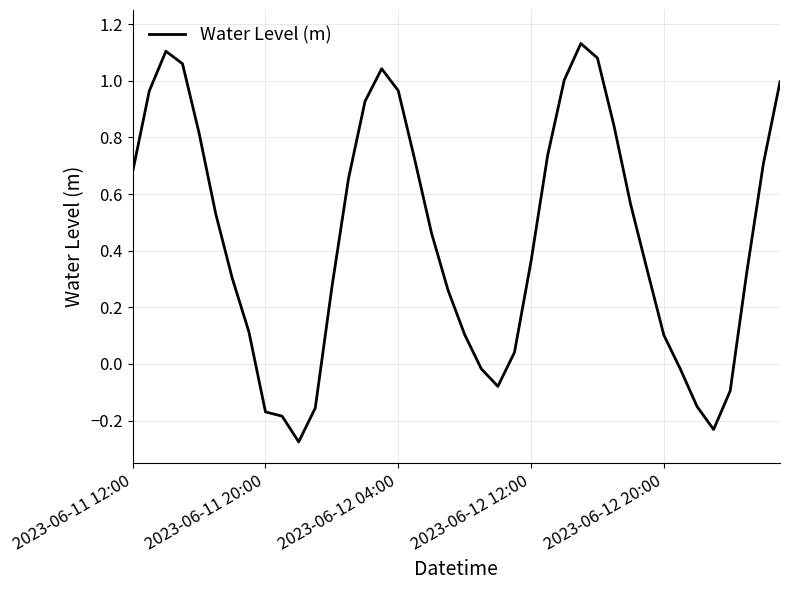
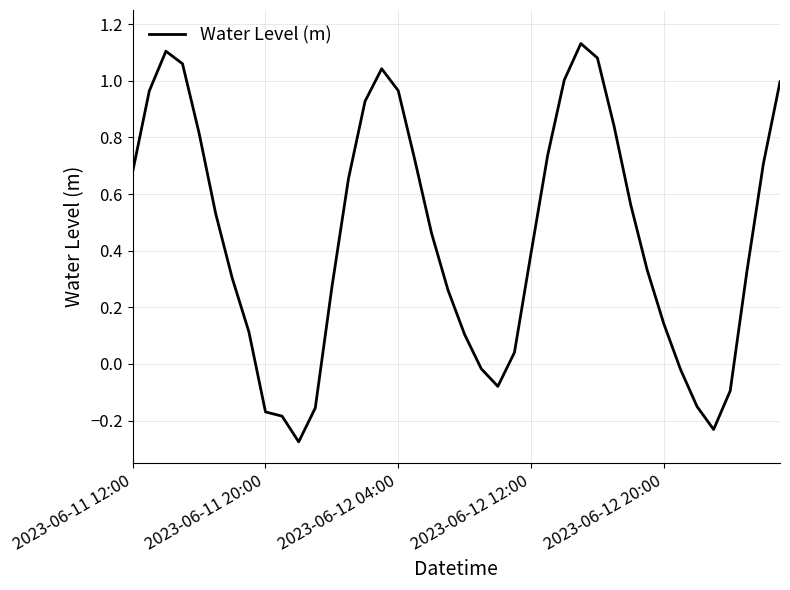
2023-06-12 12:00: 0.36 -> 0.39
2023-06-12 20:00: 0.10 -> 0.14
